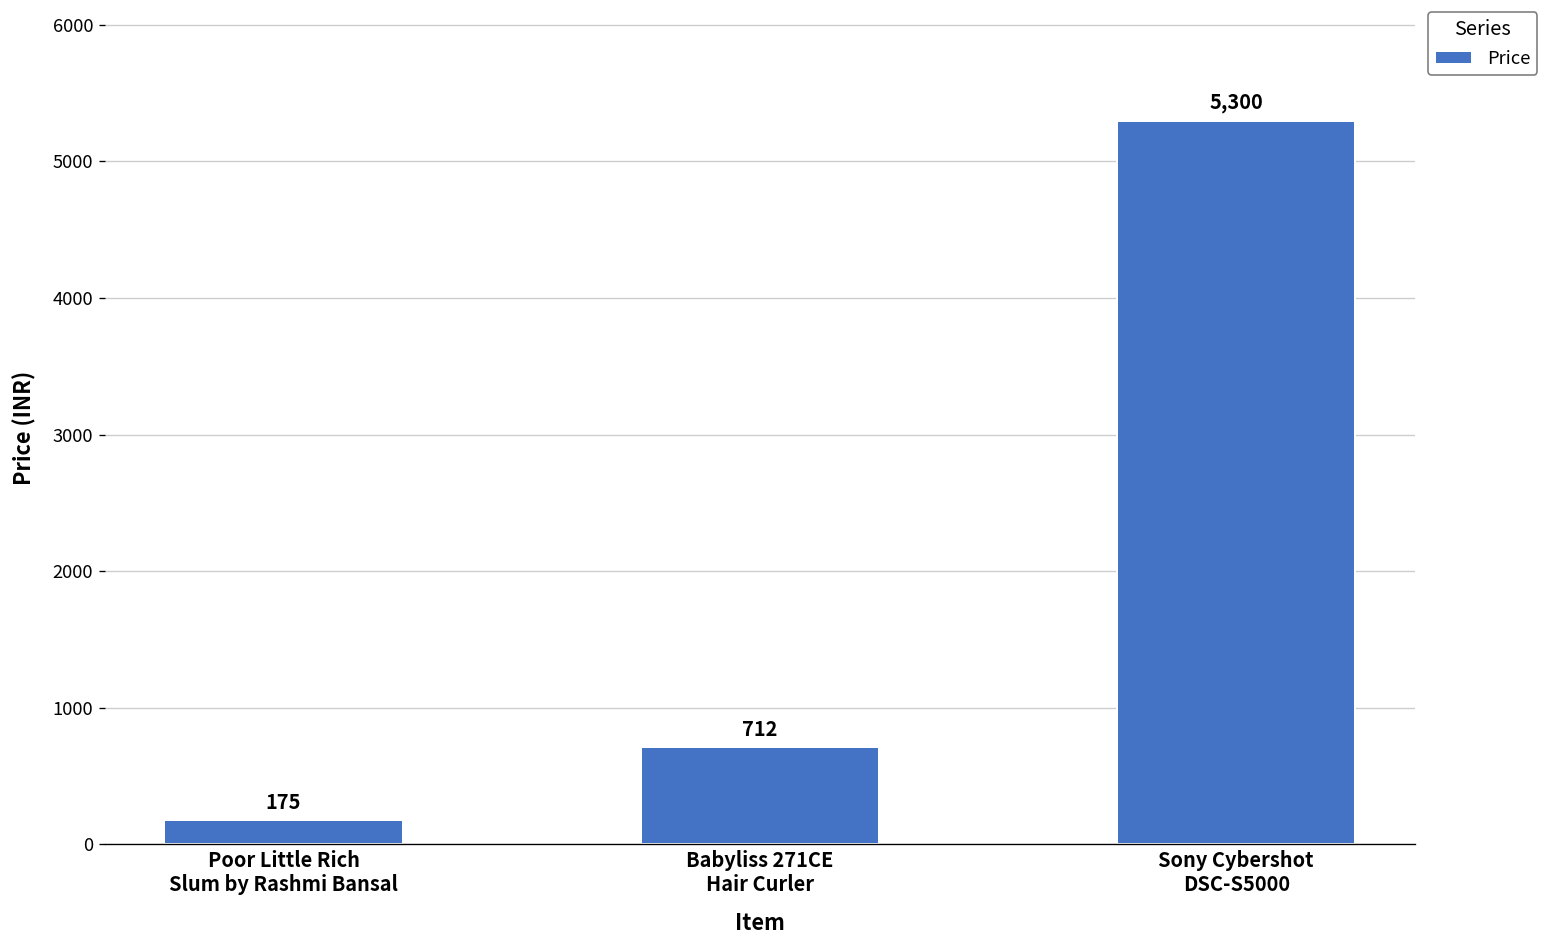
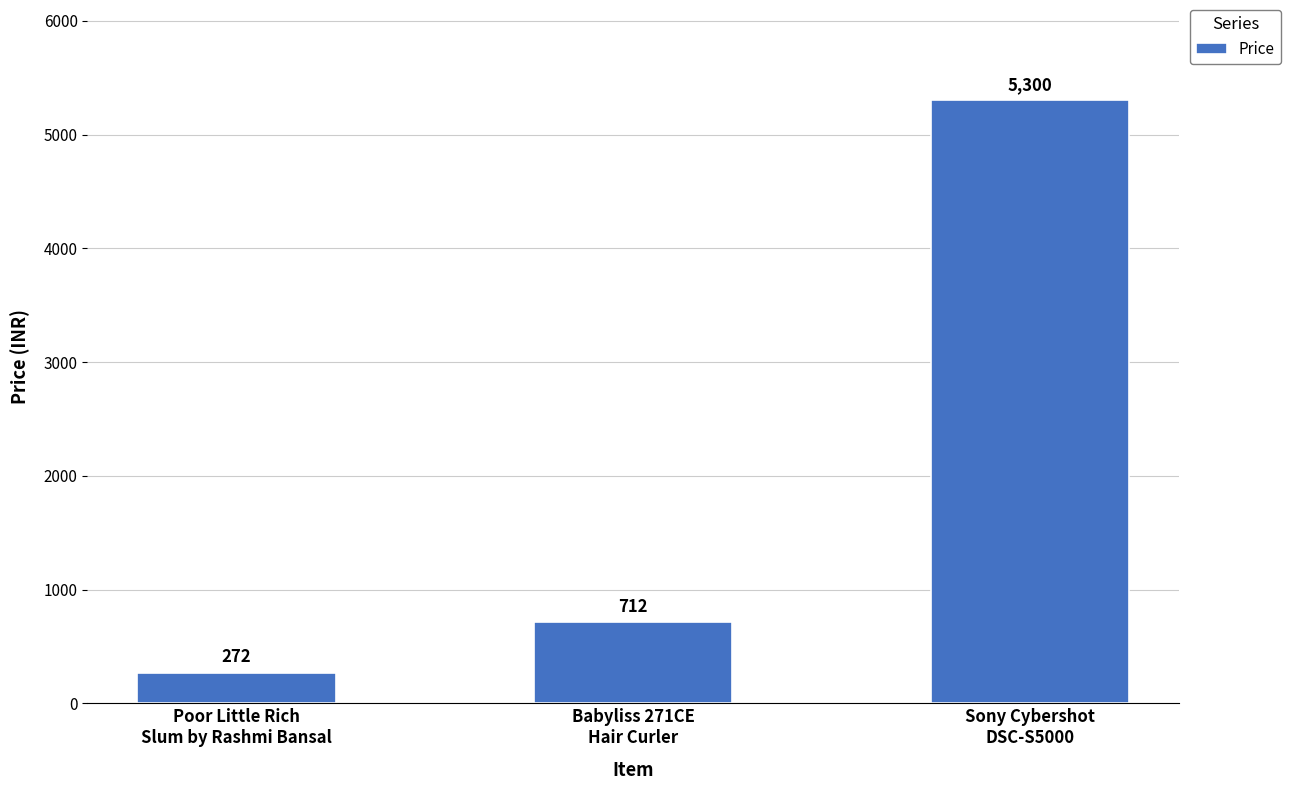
Poor Little Rich Slum by Rashmi Bansal: 175 -> 272
